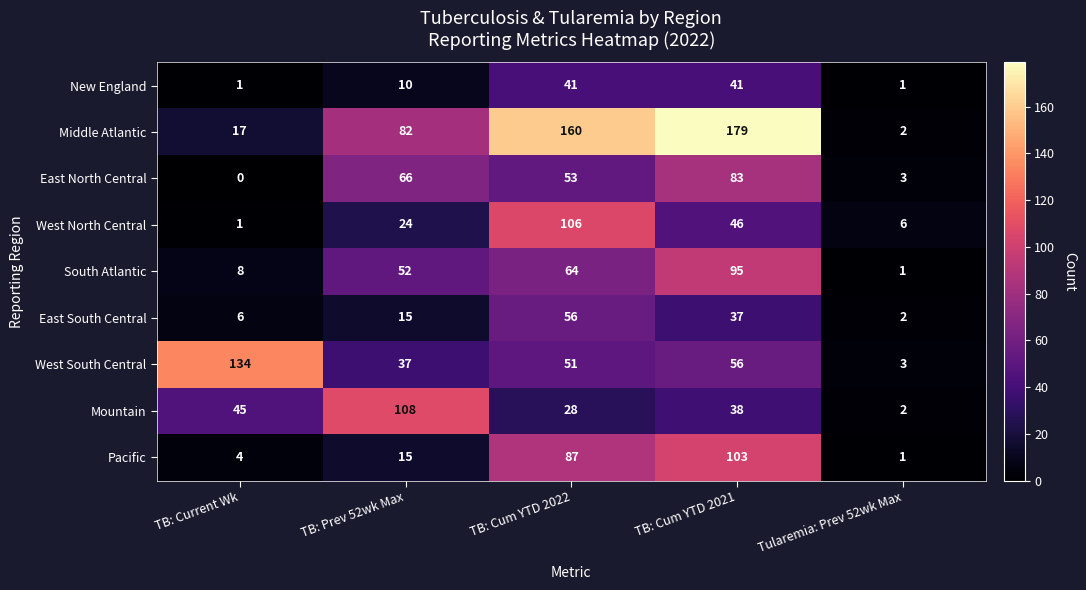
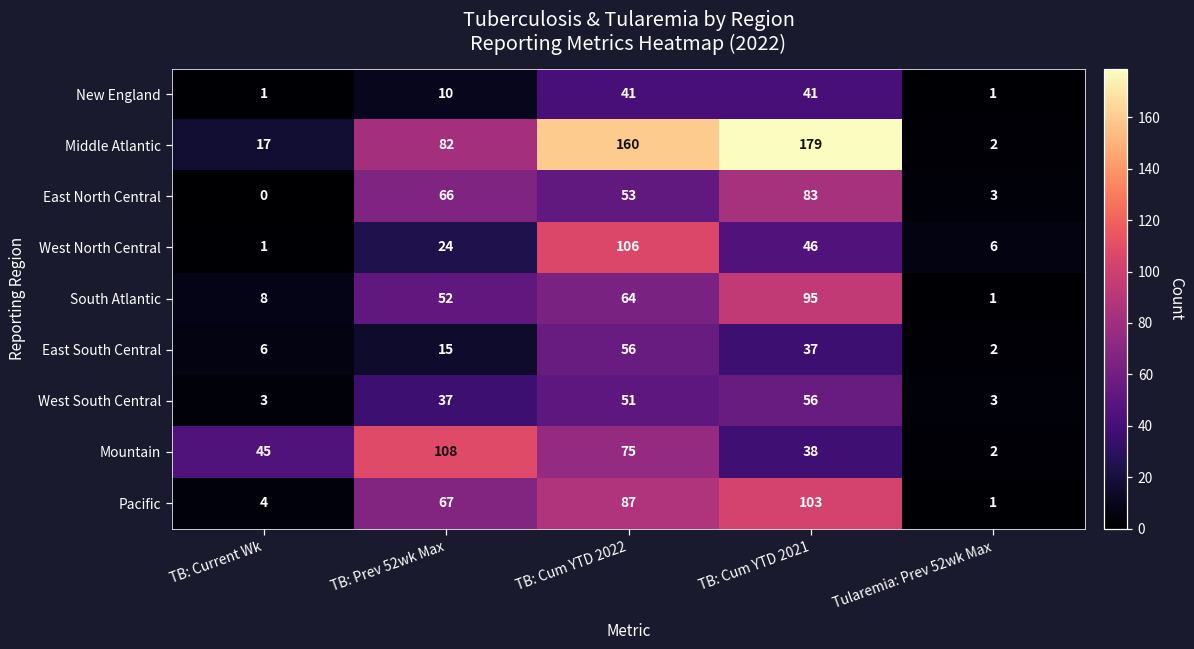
West South Central, TB: Current Wk: 134 -> 3
Mountain, TB: Cum YTD 2022: 28 -> 75
Pacific, TB: Prev 52wk Max: 15 -> 67
